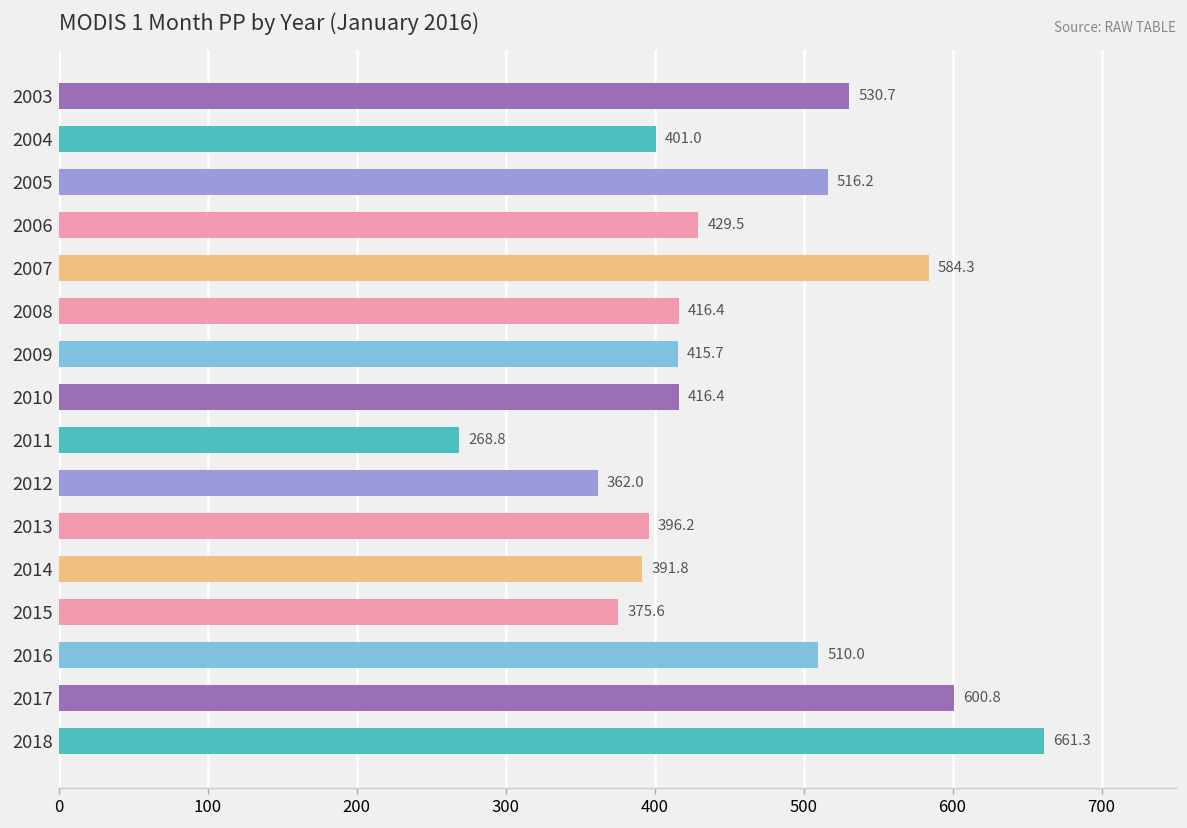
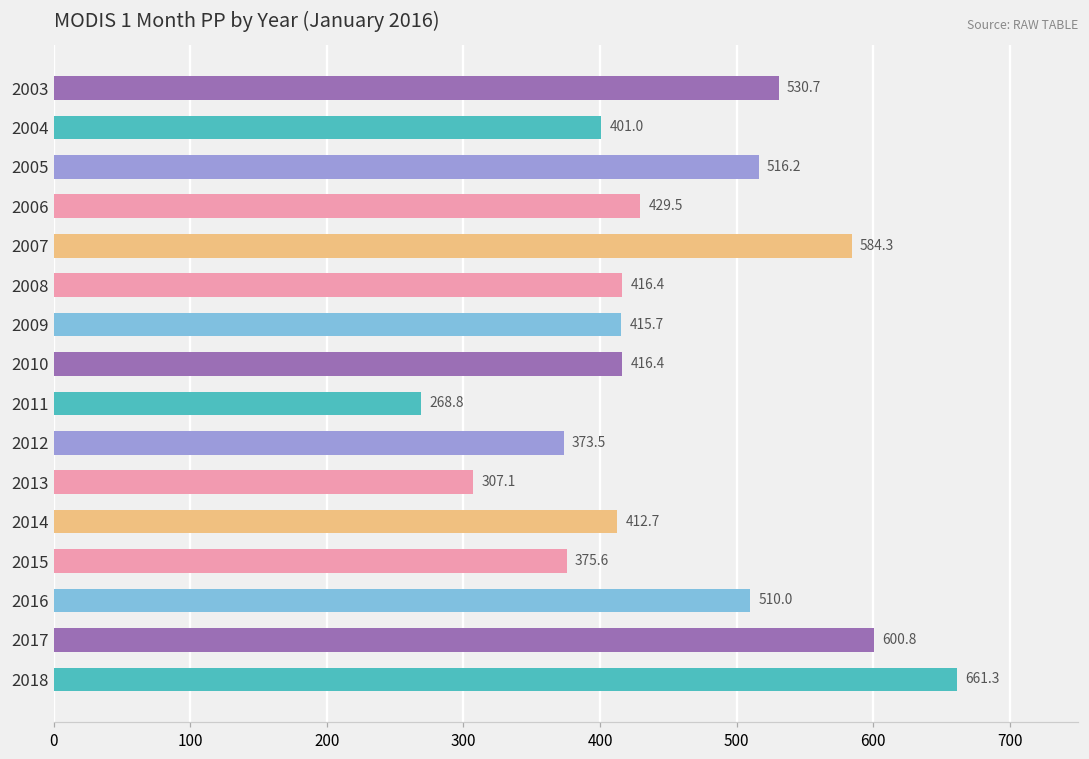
2012: 362.0 -> 373.5
2013: 396.2 -> 307.1
2014: 391.8 -> 412.7
